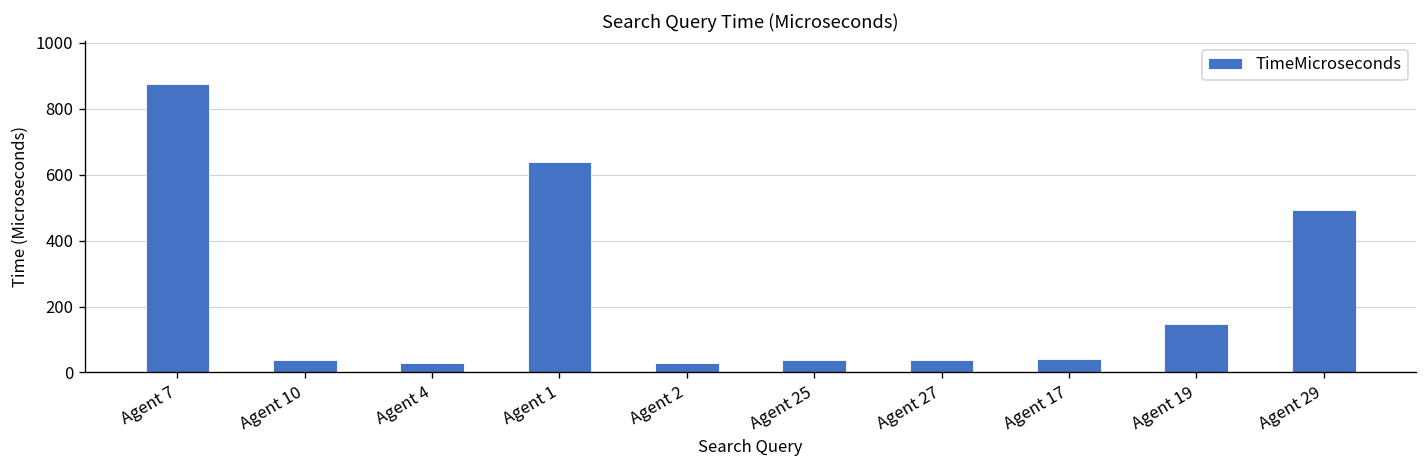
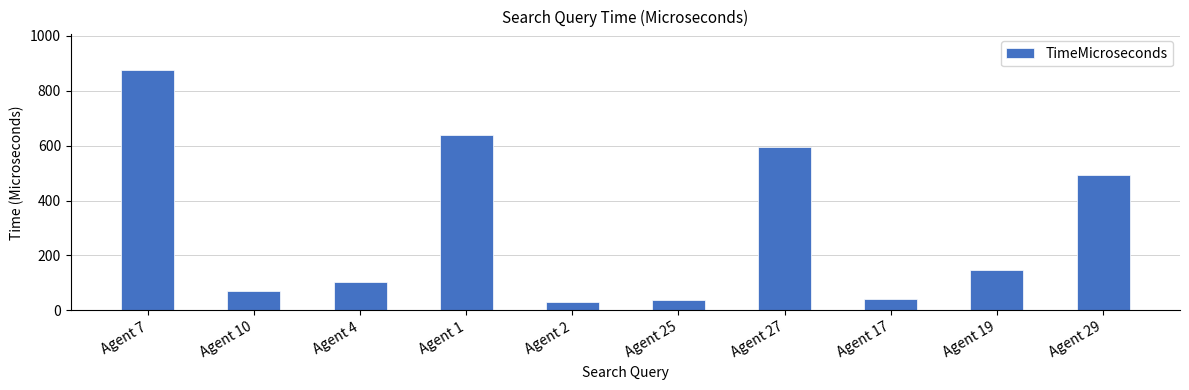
Agent 10: 40 -> 70
Agent 4: 30 -> 100
Agent 27: 40 -> 590
